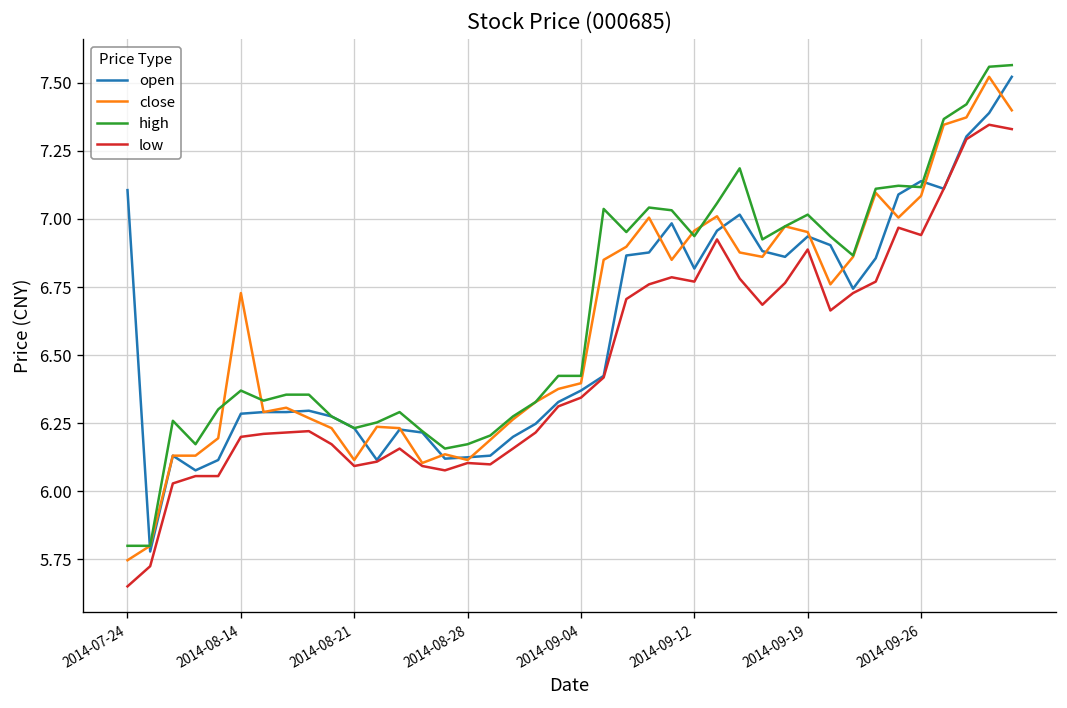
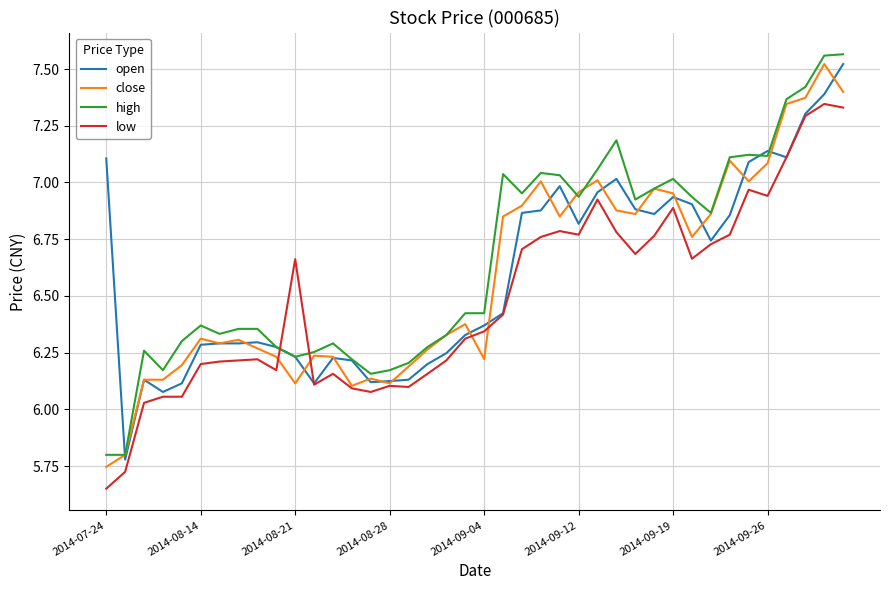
close, 2014-08-14: 6.73 -> 6.31
low, 2014-08-21: 6.09 -> 6.66
close, 2014-09-04: 6.40 -> 6.22
